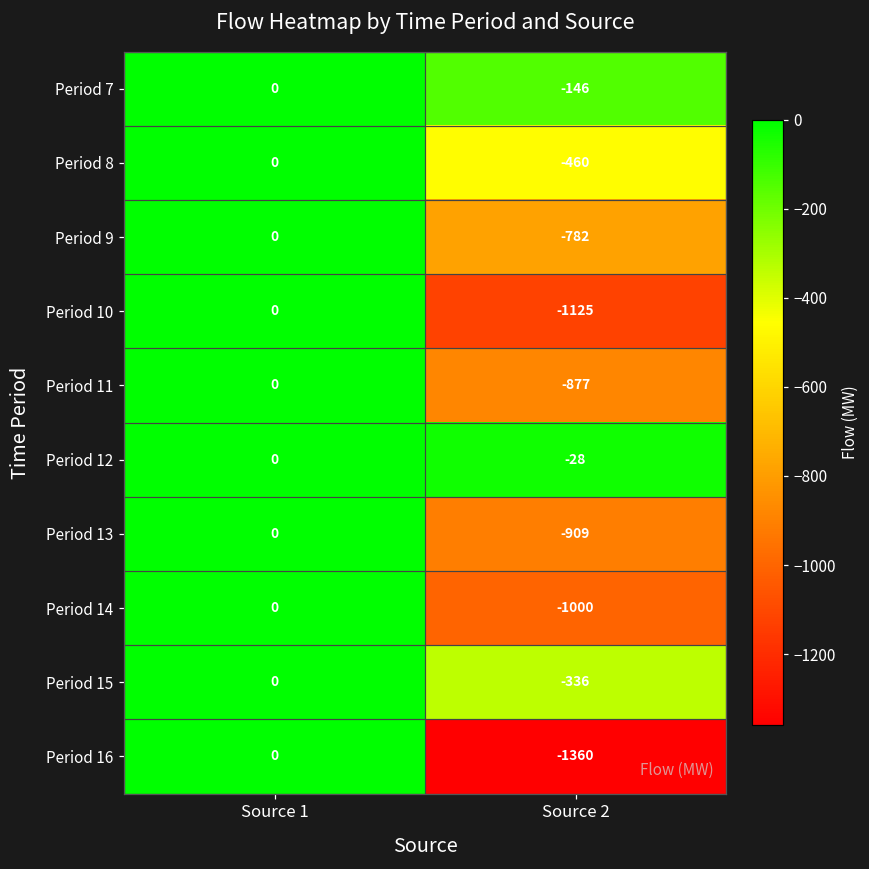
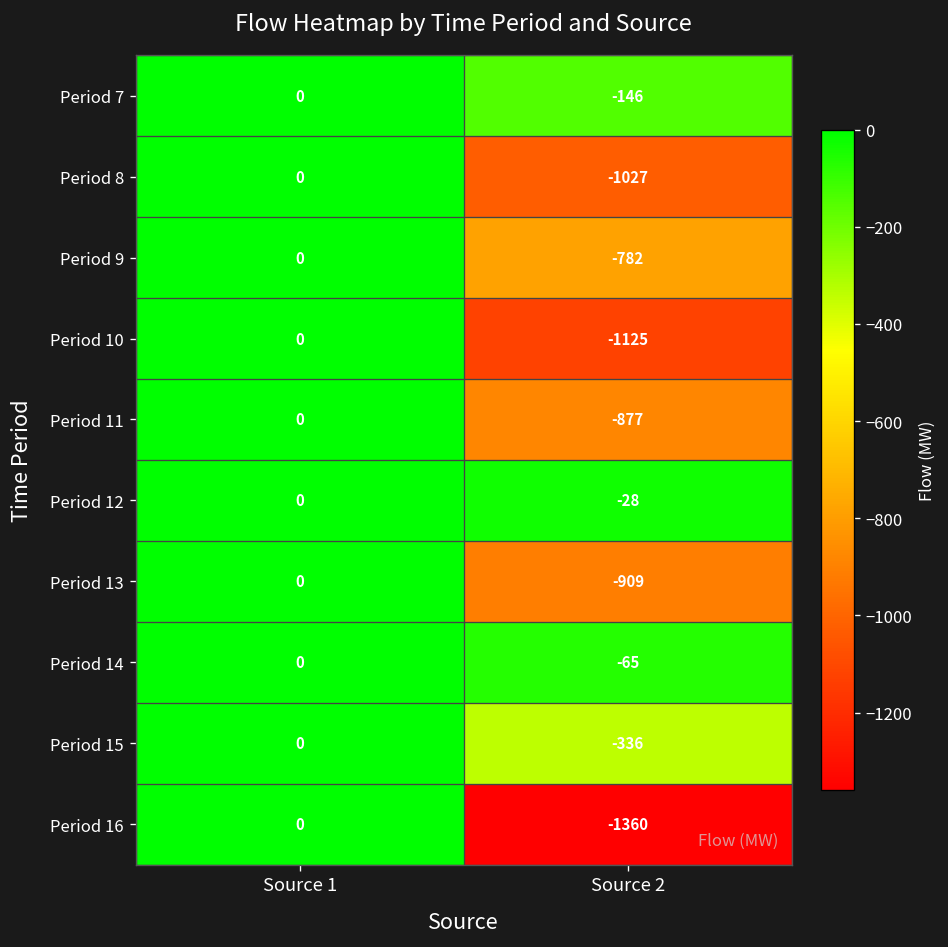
Period 8, Source 2: -460 -> -1027
Period 14, Source 2: -1000 -> -65
